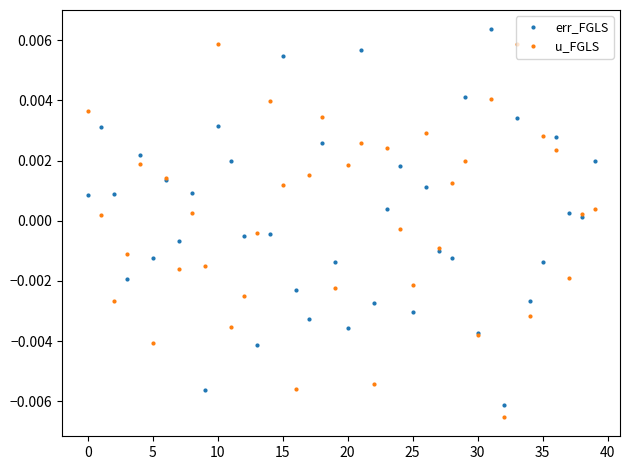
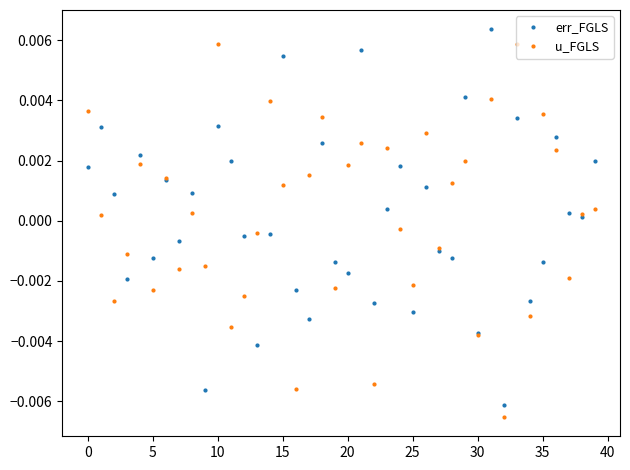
err_FGLS, 0: 0.0009 -> 0.0018
u_FGLS, 5: -0.0041 -> -0.0023
err_FGLS, 20: -0.0035 -> -0.0017
u_FGLS, 35: 0.0028 -> 0.0036
